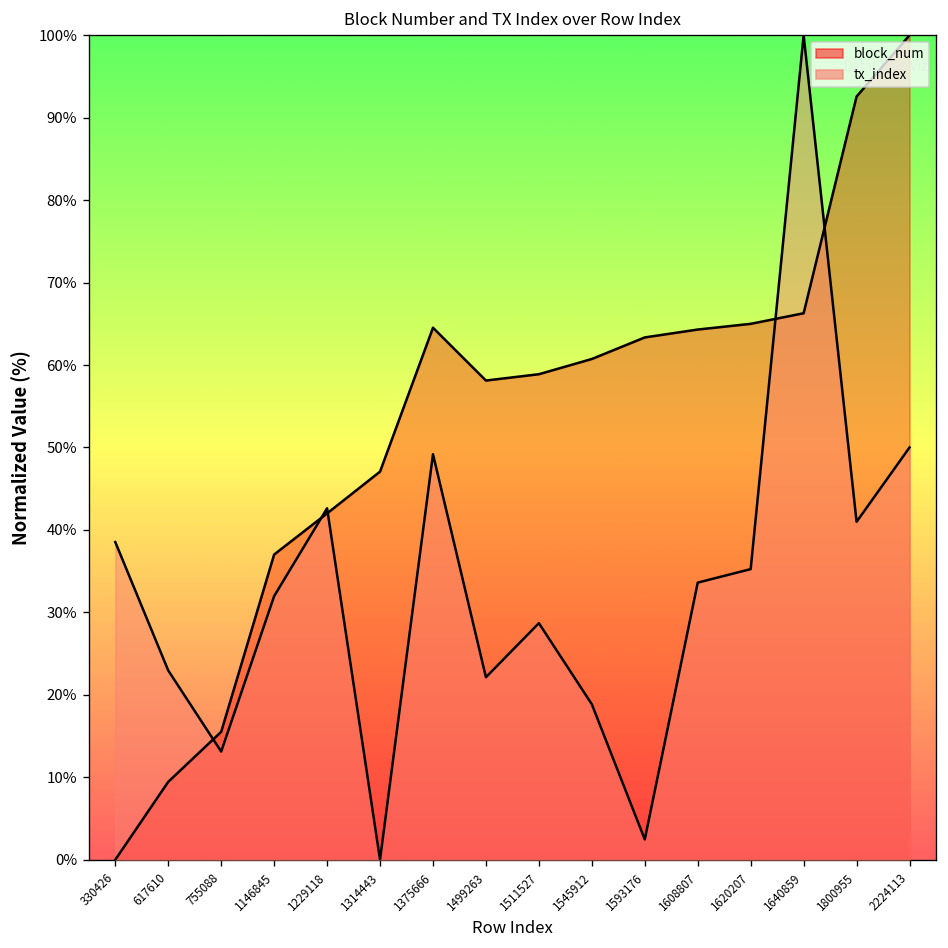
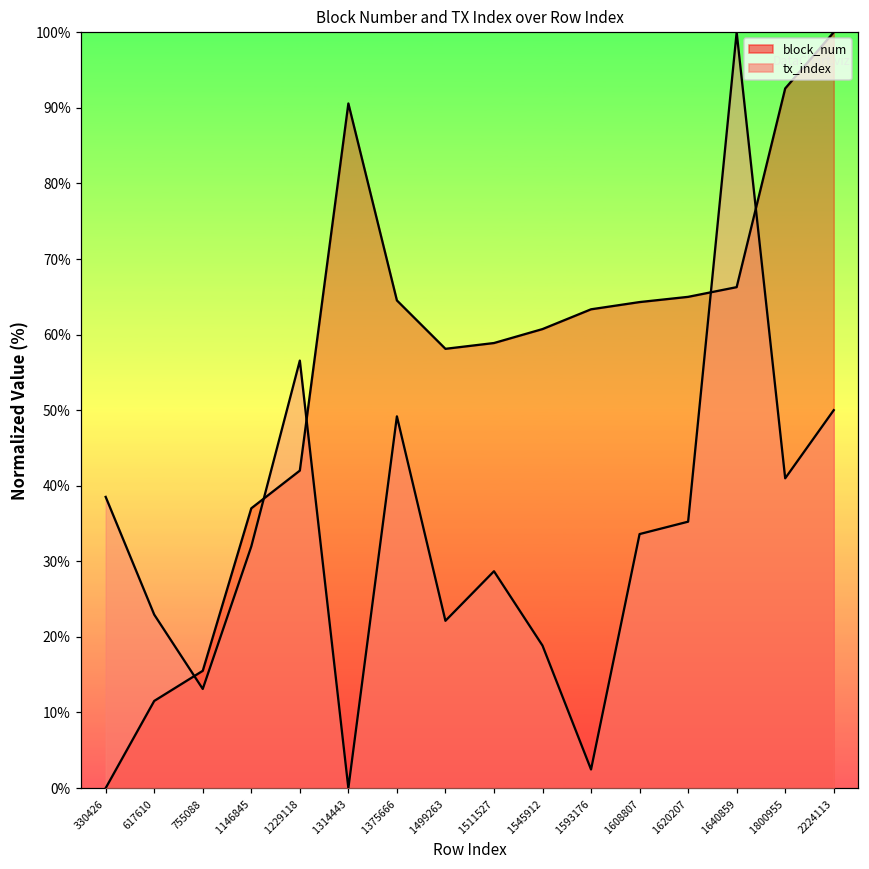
block_num, 617610: 9% -> 12%
tx_index, 1229118: 43% -> 57%
block_num, 1314443: 47% -> 91%
